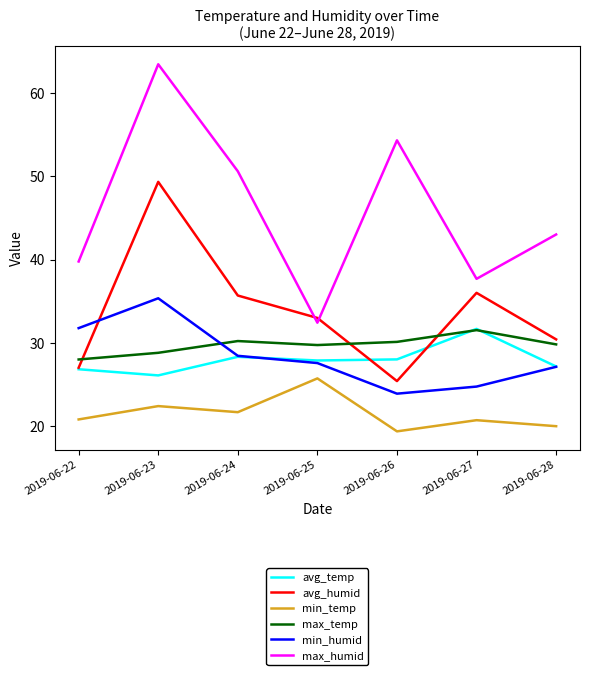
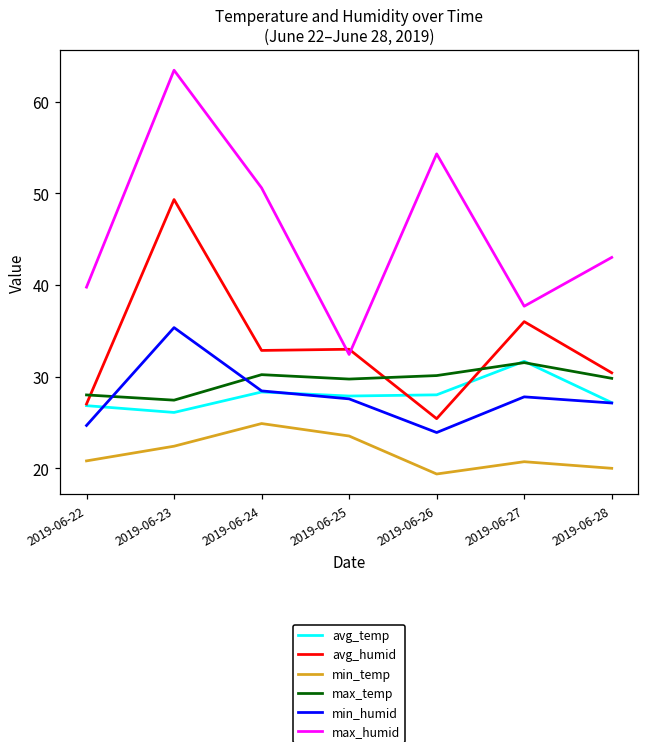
min_humid, 2019-06-22: 32 -> 25
max_temp, 2019-06-23: 29 -> 27
avg_humid, 2019-06-24: 36 -> 33
min_temp, 2019-06-24: 22 -> 25
min_temp, 2019-06-25: 26 -> 24
min_humid, 2019-06-27: 25 -> 28
